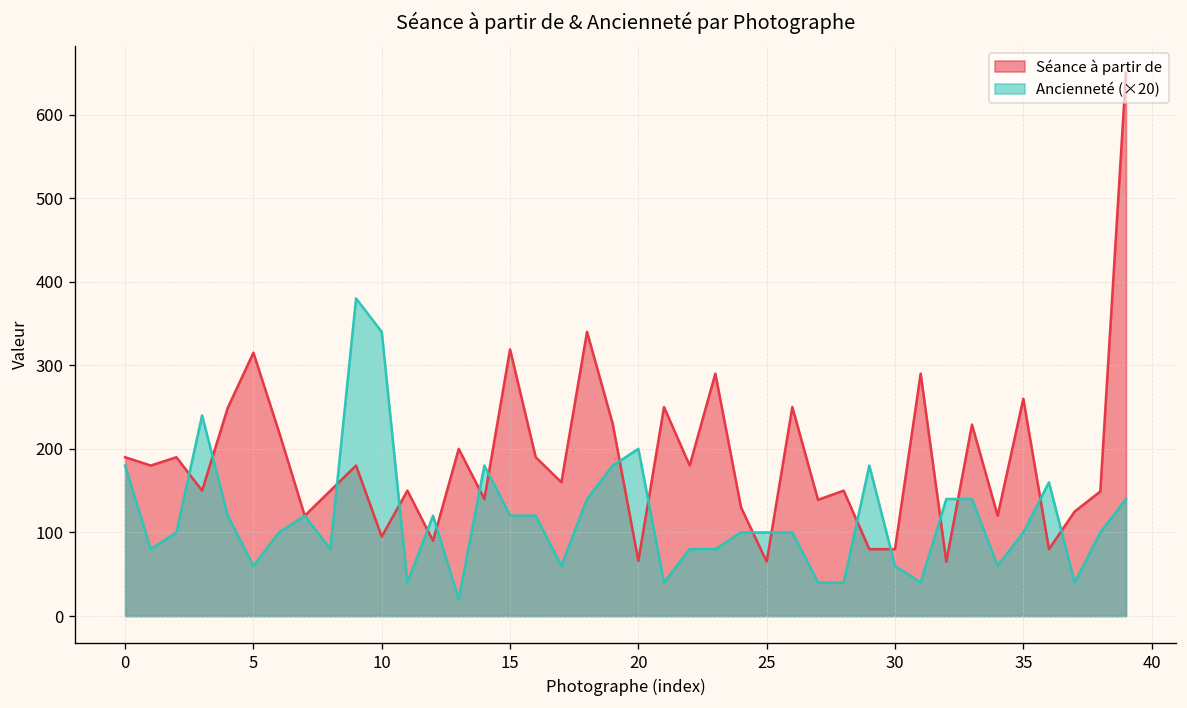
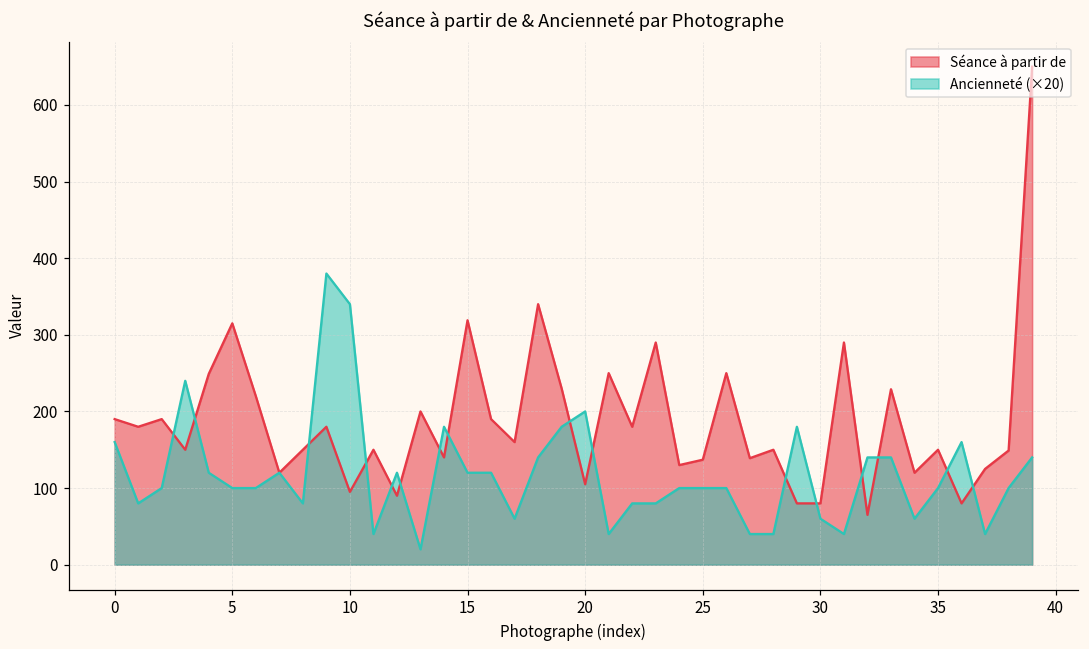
Ancienneté (×20), 0: 180 -> 160
Ancienneté (×20), 5: 60 -> 100
Séance à partir de, 20: 70 -> 110
Séance à partir de, 25: 70 -> 140
Séance à partir de, 35: 260 -> 150
